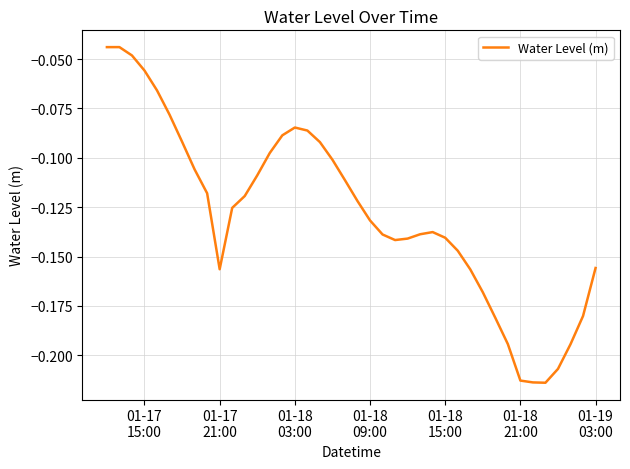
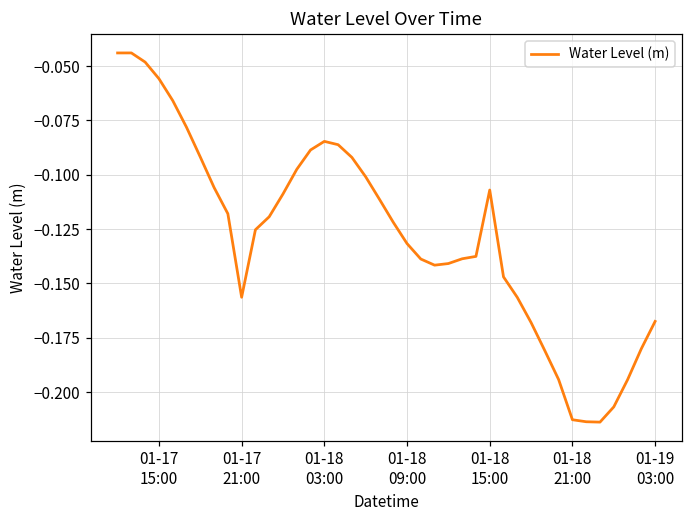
01-18 15:00: -0.140 -> -0.107
01-19 03:00: -0.156 -> -0.168
